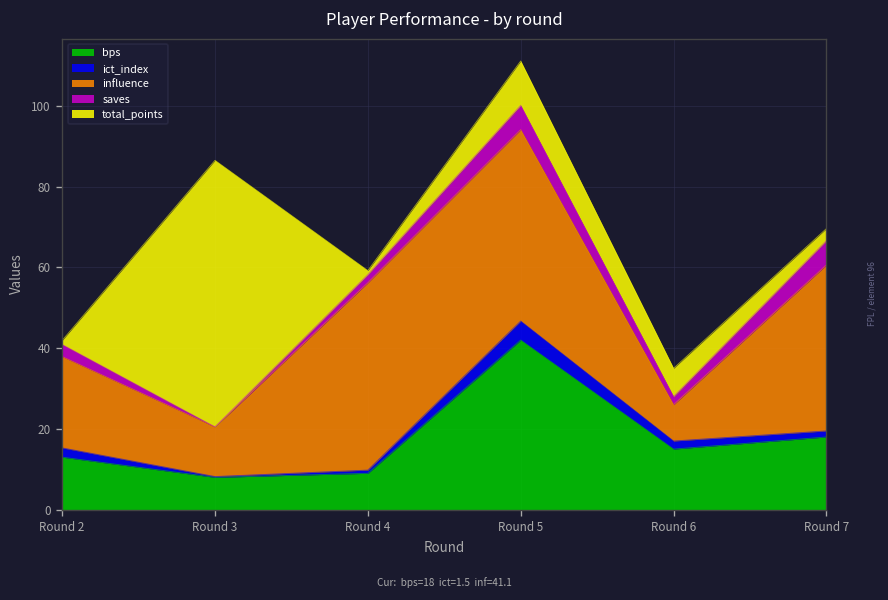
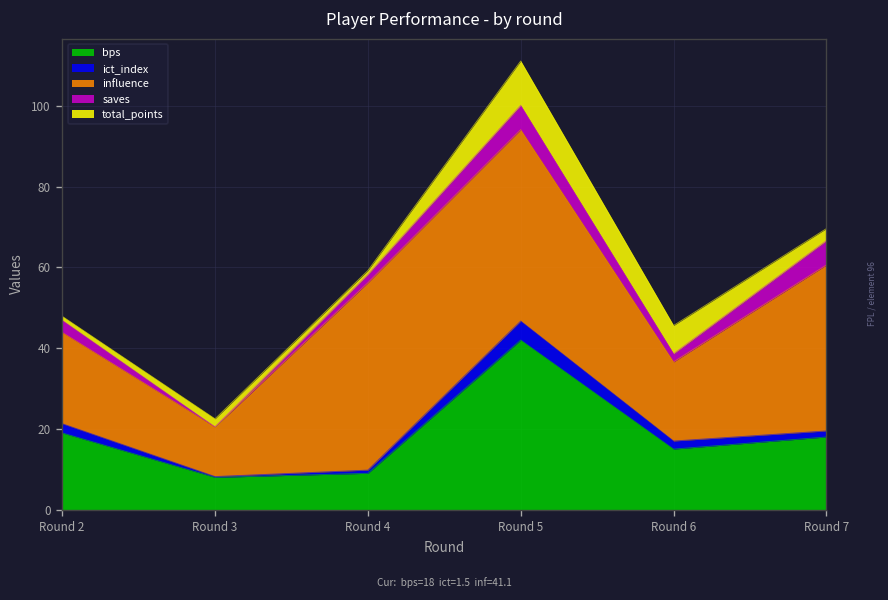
bps, Round 2: 13 -> 19
total_points, Round 3: 66 -> 2
influence, Round 6: 9 -> 20
